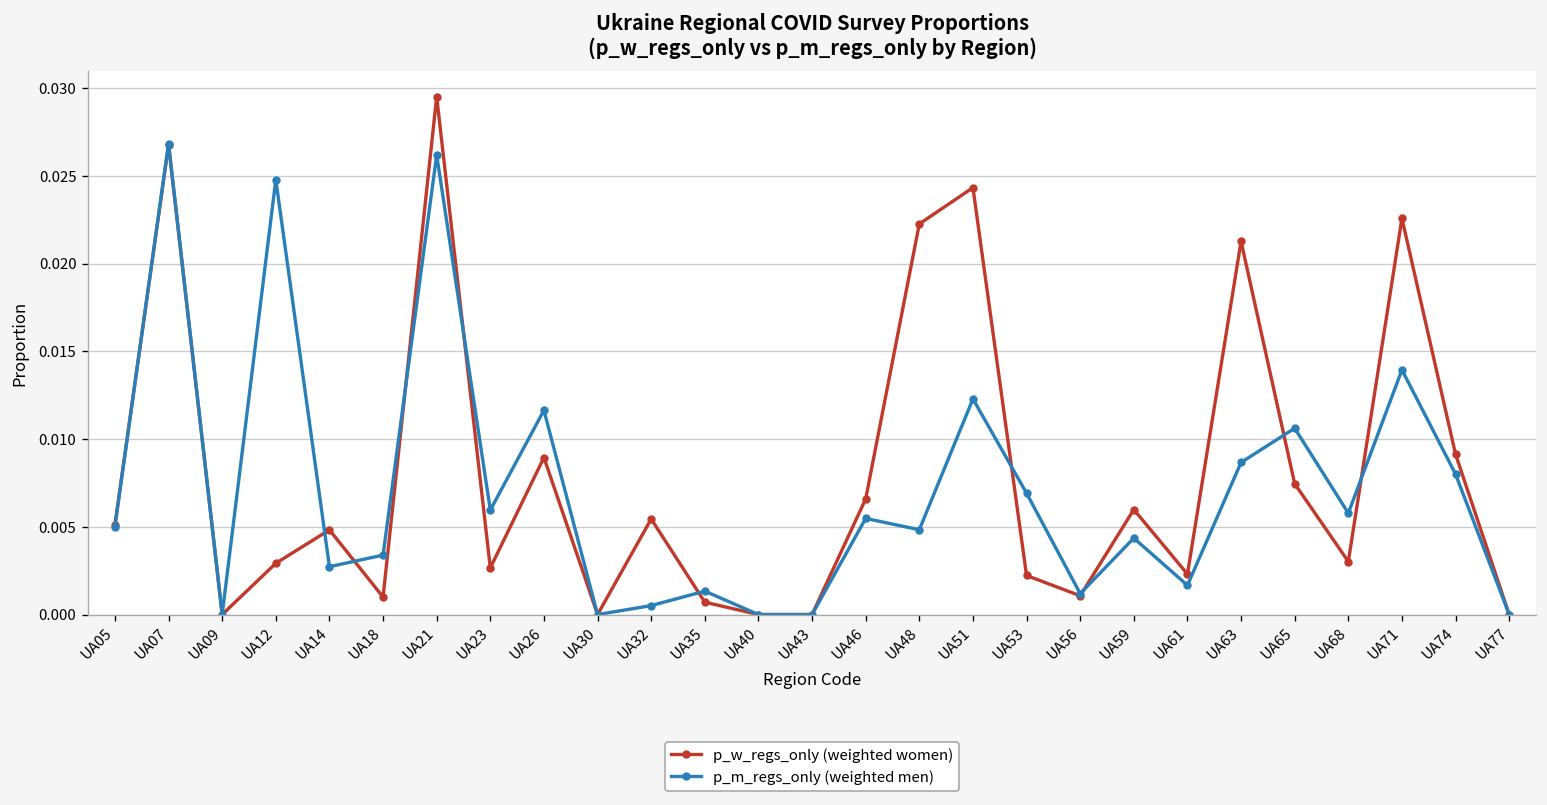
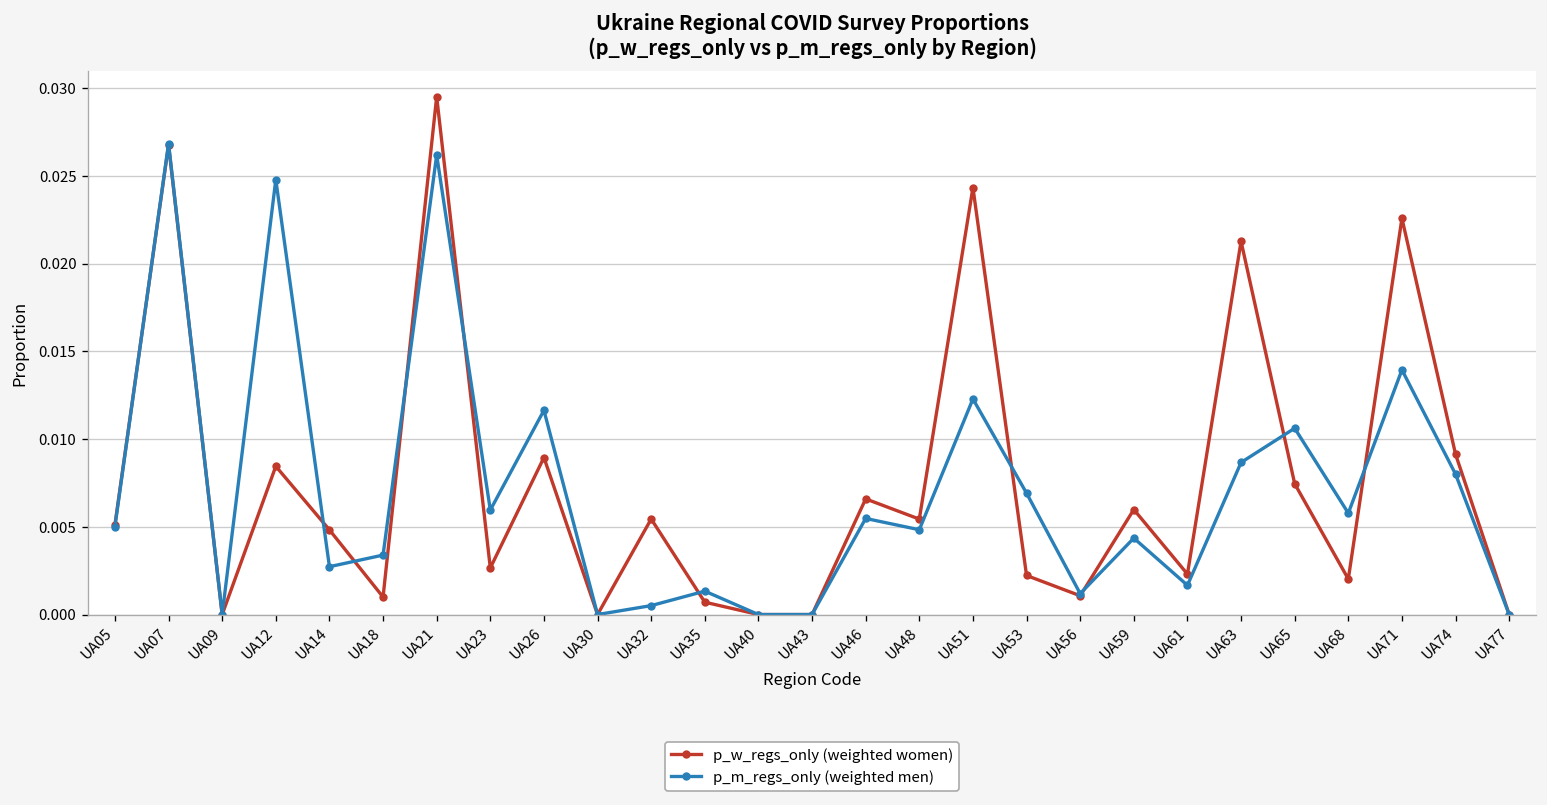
p_w_regs_only (weighted women), UA12: 0.0029 -> 0.0084
p_w_regs_only (weighted women), UA48: 0.0223 -> 0.0054
p_w_regs_only (weighted women), UA68: 0.0030 -> 0.0020
